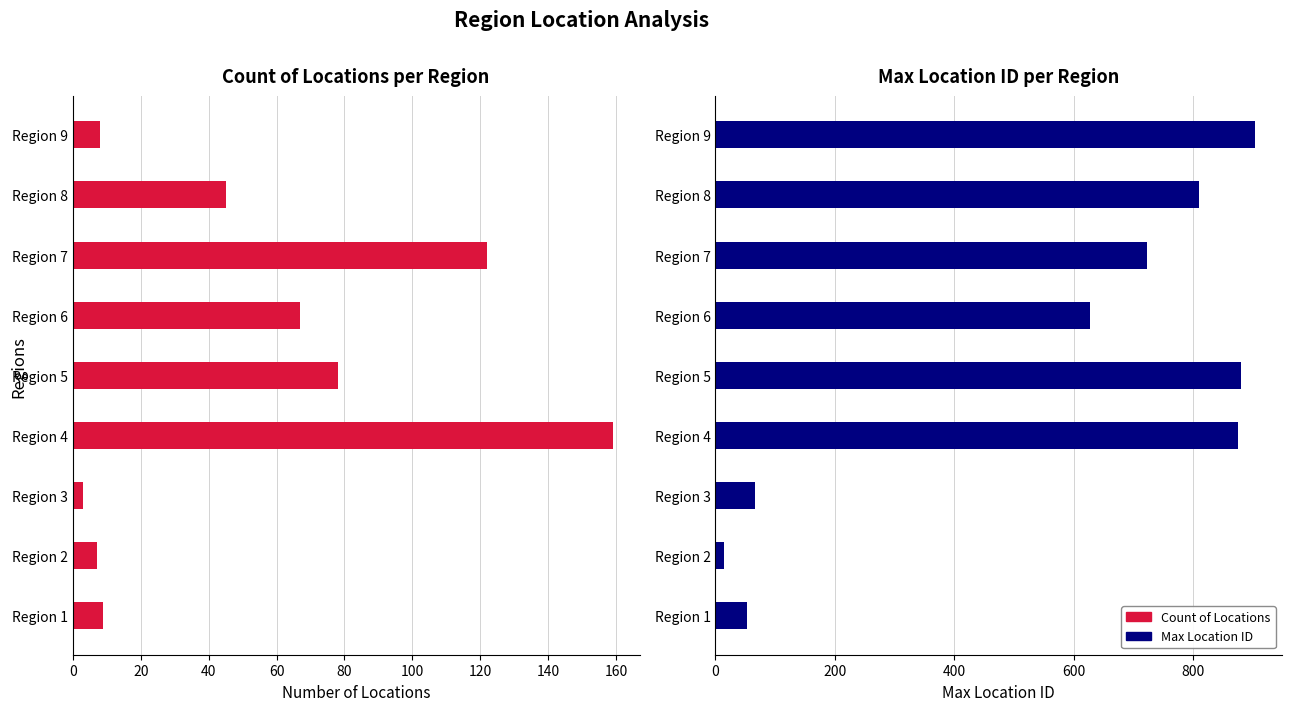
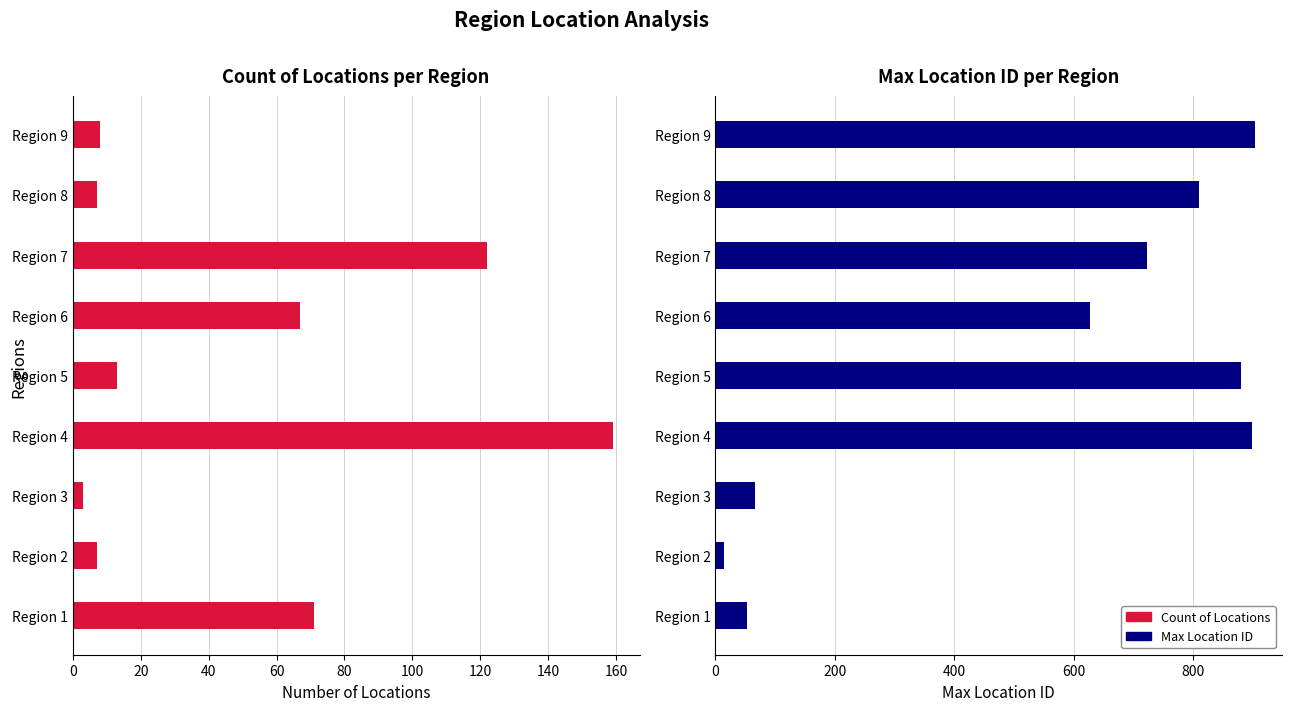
Count of Locations per Region, Region 8: 45 -> 7
Count of Locations per Region, Region 5: 78 -> 13
Count of Locations per Region, Region 1: 9 -> 71
Max Location ID per Region, Region 4: 880 -> 900
